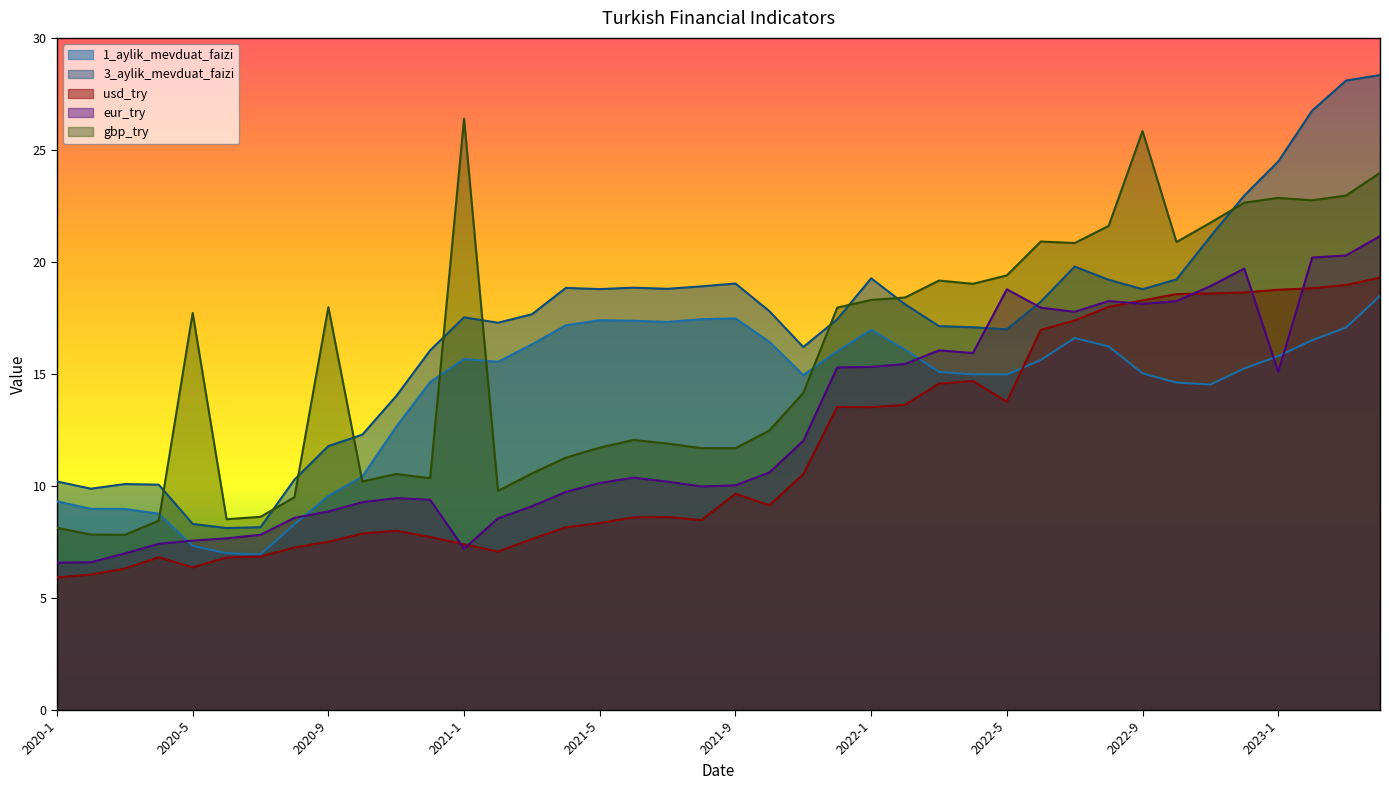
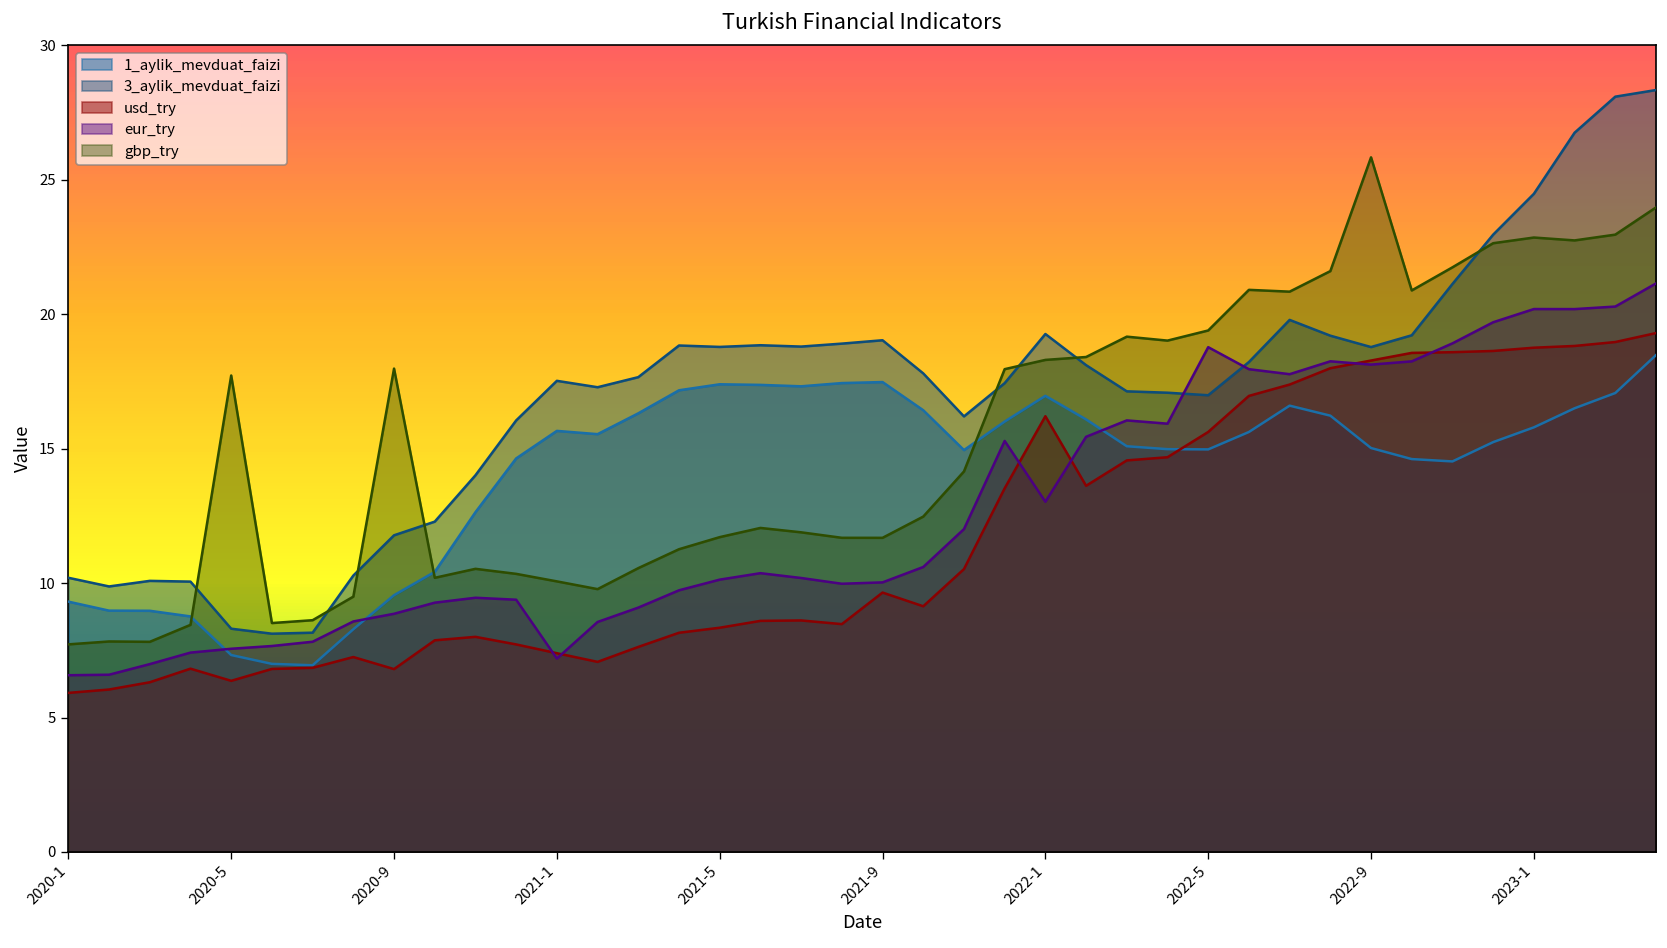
gbp_try, 2020-1: 8.1 -> 7.7
usd_try, 2020-9: 7.5 -> 6.8
gbp_try, 2021-1: 26.4 -> 10.1
usd_try, 2022-1: 13.5 -> 16.2
eur_try, 2022-1: 15.3 -> 13.0
usd_try, 2022-5: 13.8 -> 15.6
eur_try, 2023-1: 15.1 -> 20.2
